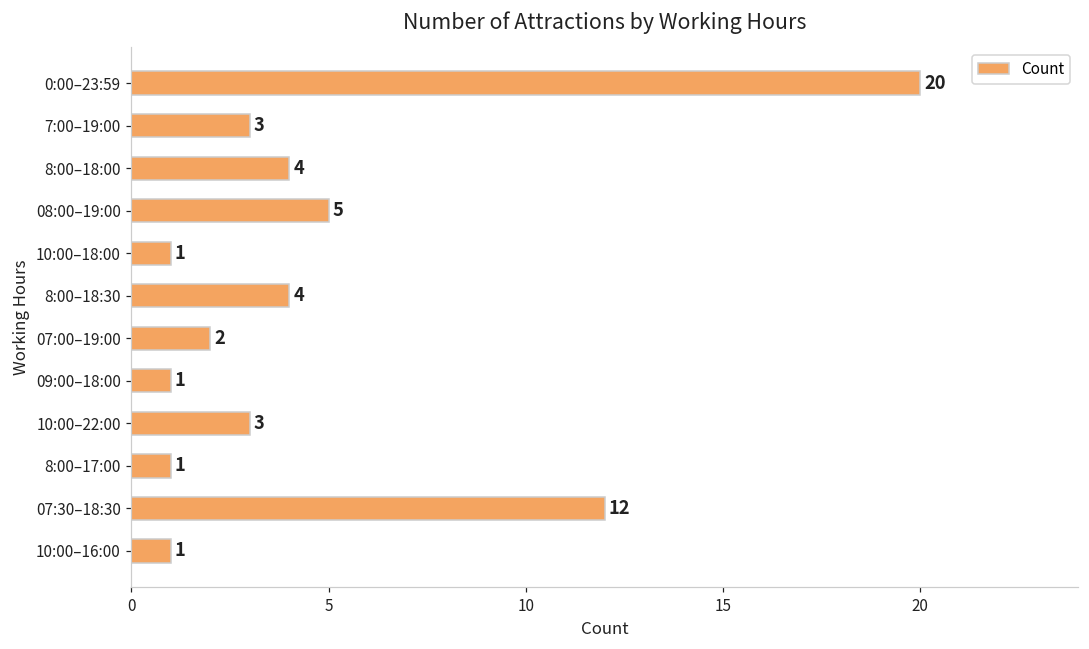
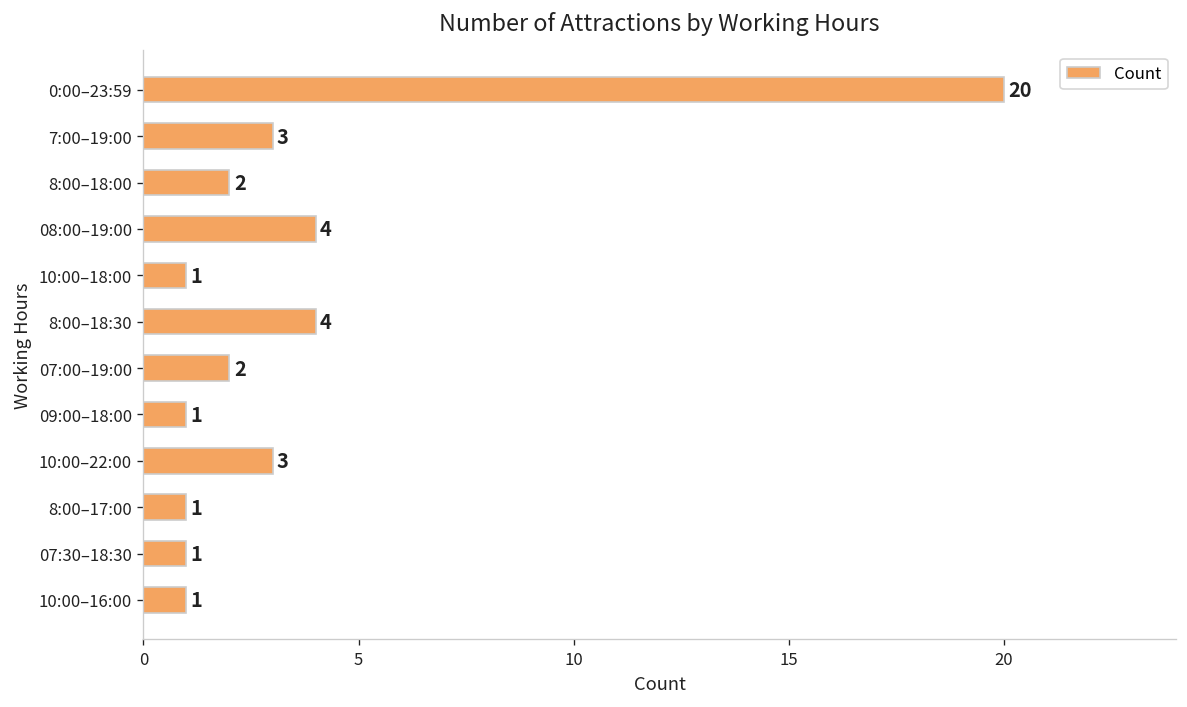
8:00–18:00: 4 -> 2
08:00–19:00: 5 -> 4
07:30–18:30: 12 -> 1
